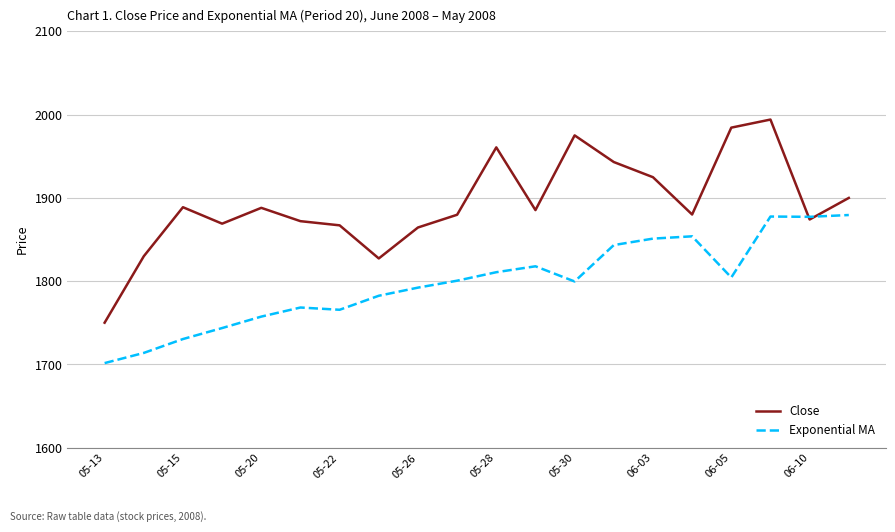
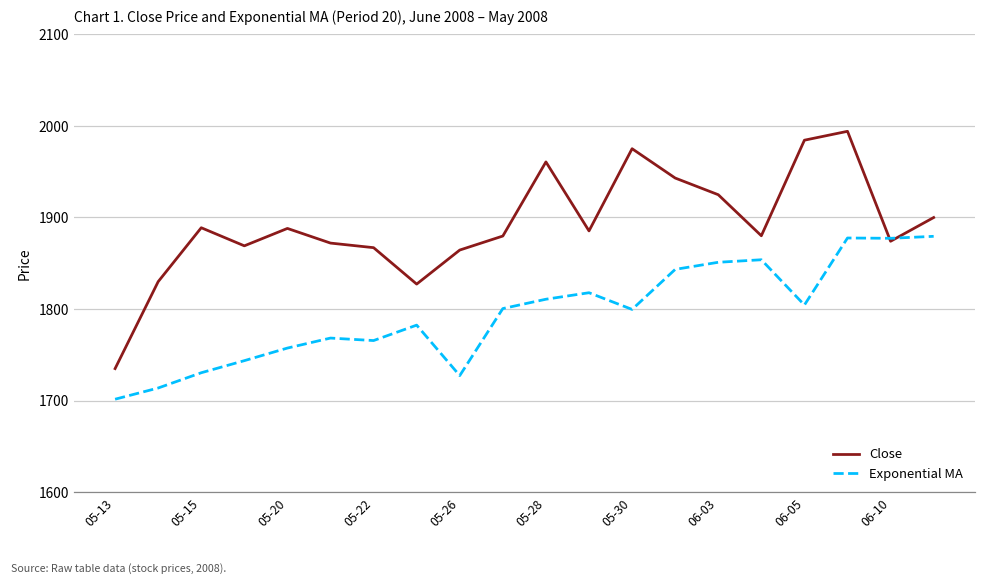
Close, 05-13: 1750 -> 1740
Exponential MA, 05-26: 1790 -> 1730
